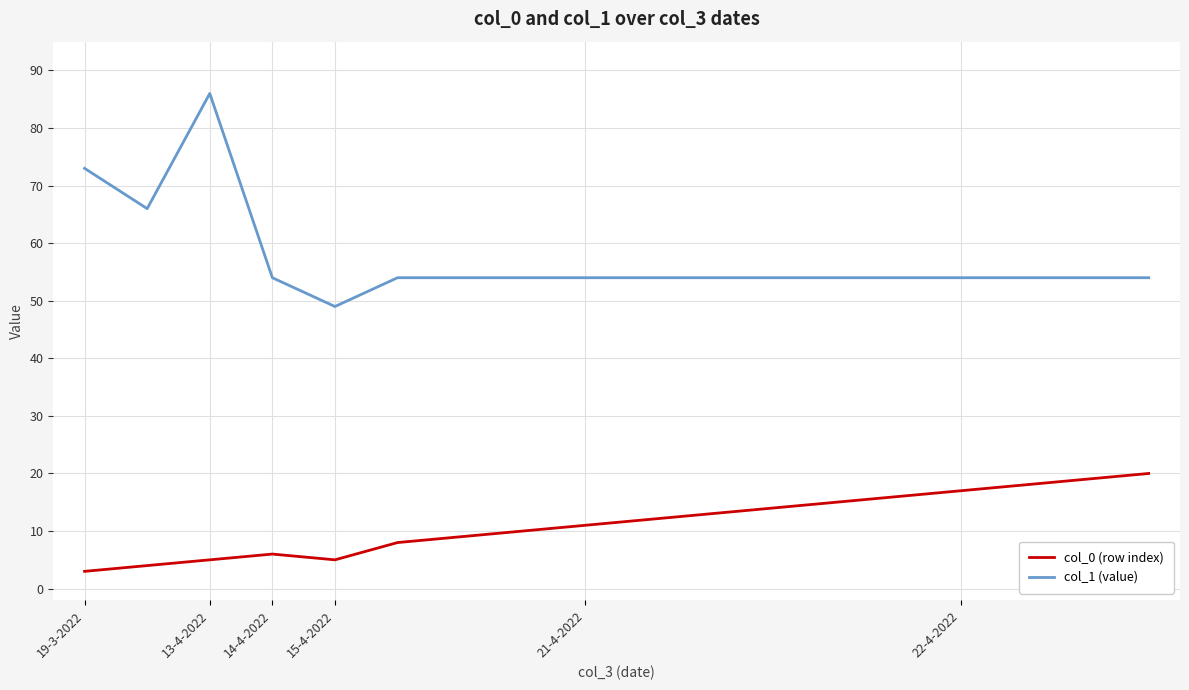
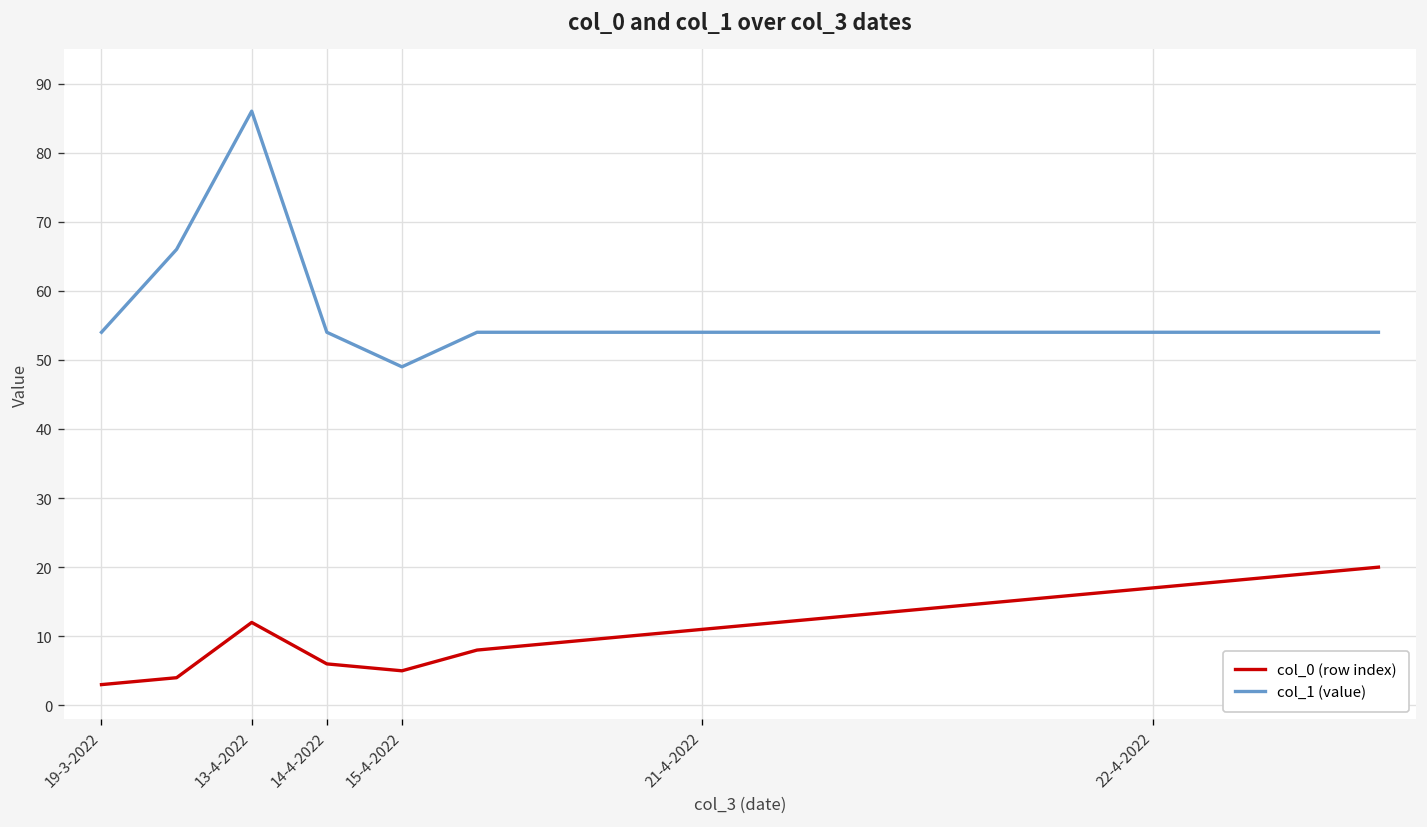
col_1 (value), 19-3-2022: 73 -> 54
col_0 (row index), 13-4-2022: 5 -> 12
